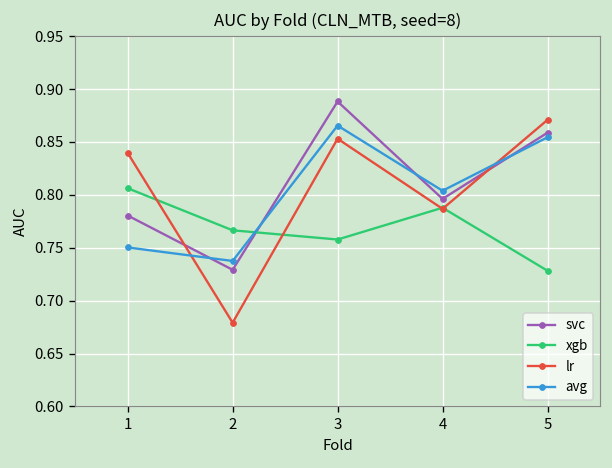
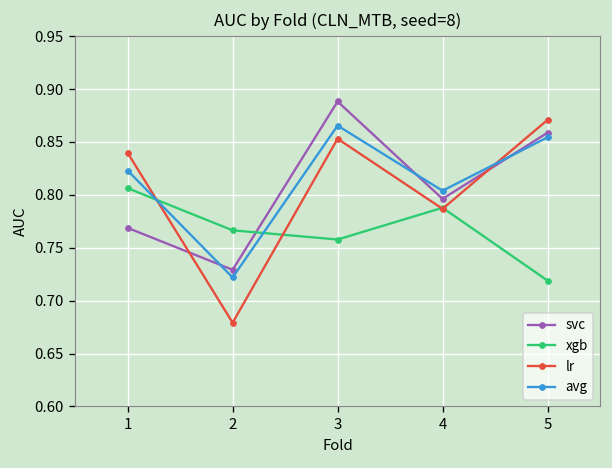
svc, 1: 0.78 -> 0.77
avg, 1: 0.75 -> 0.82
avg, 2: 0.74 -> 0.72
xgb, 5: 0.73 -> 0.72
